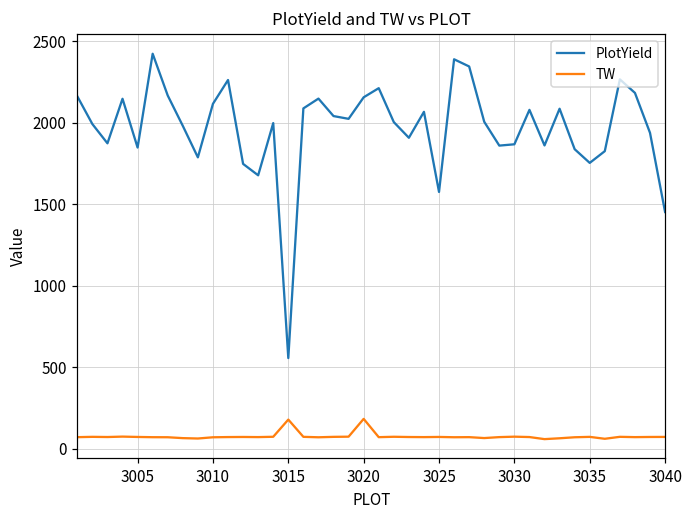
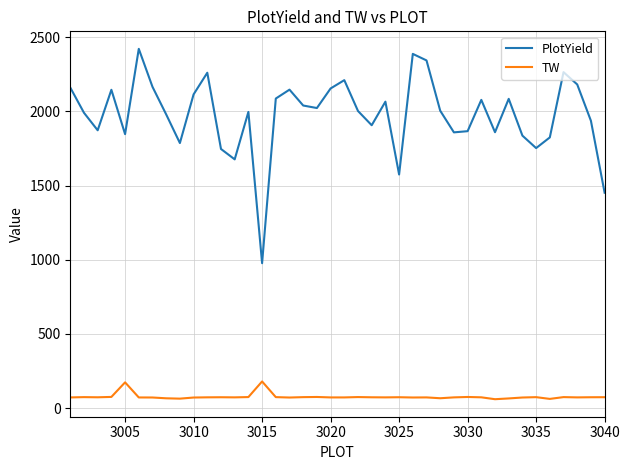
TW, 3005: 70 -> 170
PlotYield, 3015: 560 -> 980
TW, 3020: 180 -> 70
